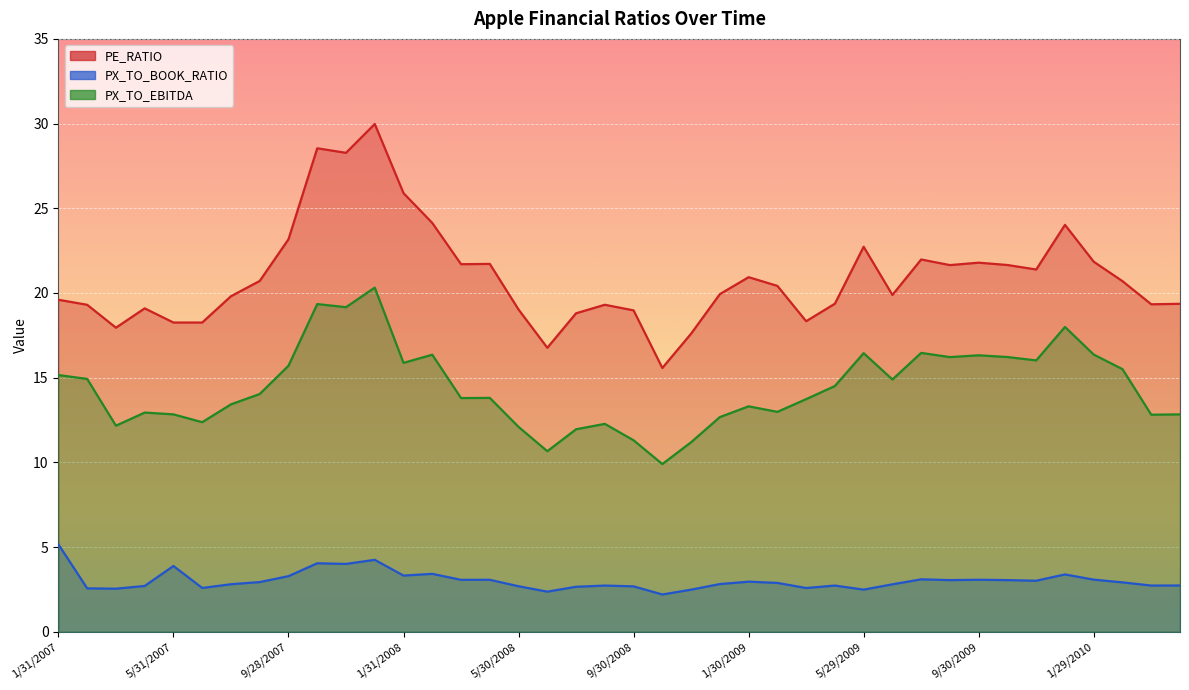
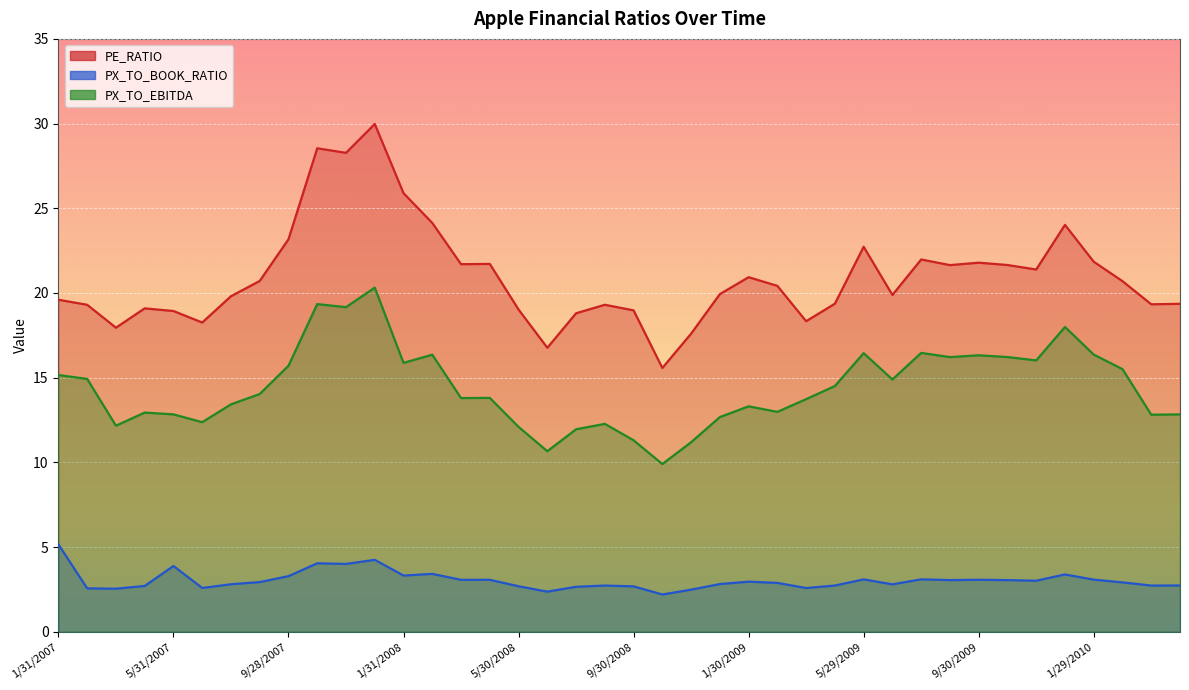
PE_RATIO, 5/31/2007: 18.3 -> 18.9
PX_TO_BOOK_RATIO, 5/29/2009: 2.5 -> 3.1
